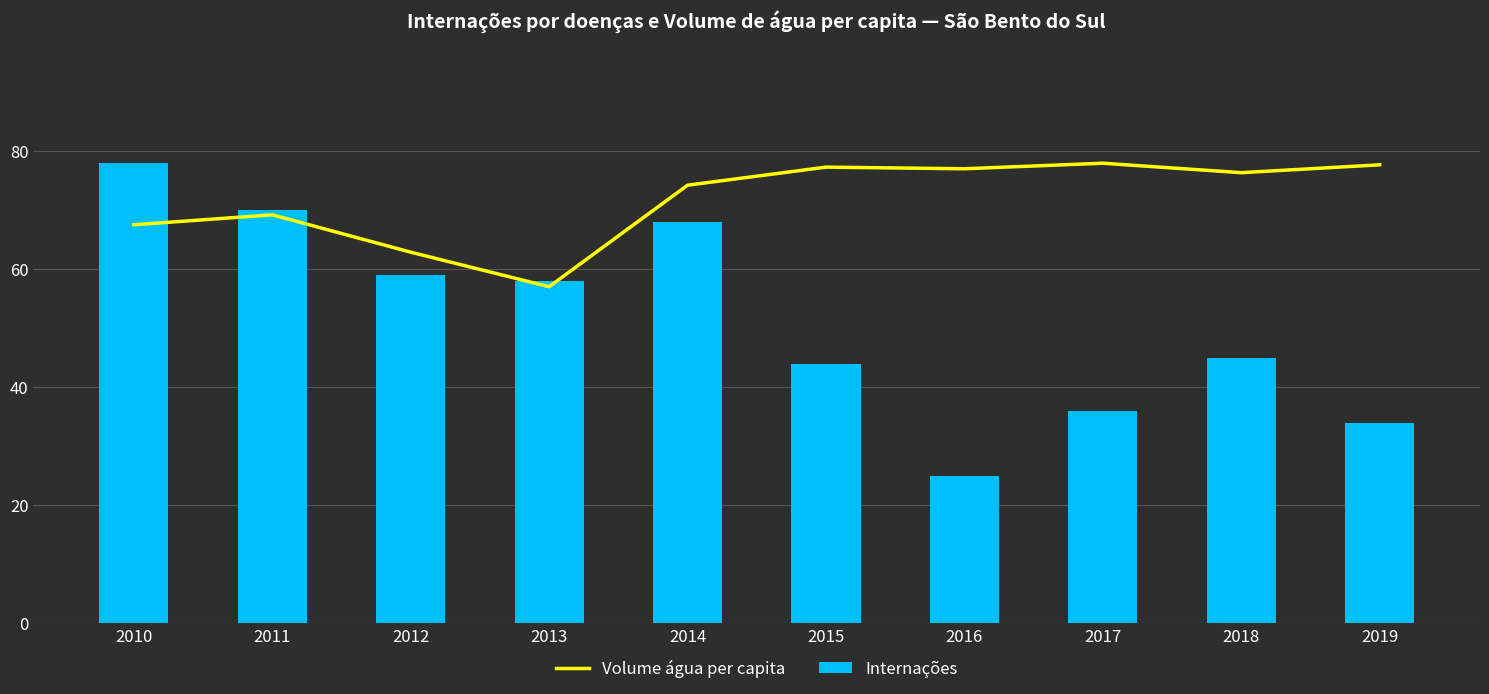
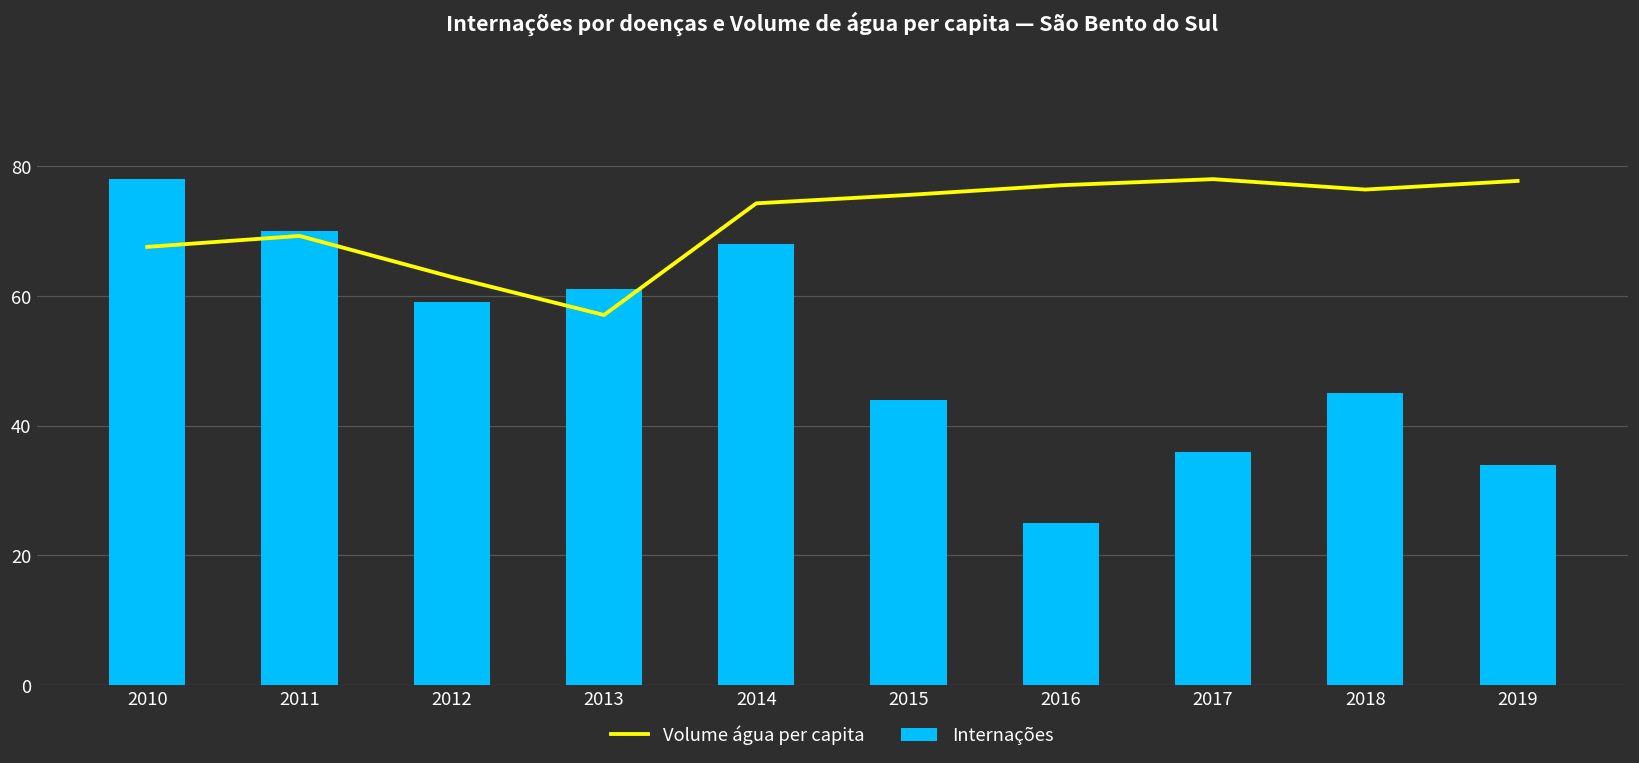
Internações, 2013: 58 -> 61
Volume água per capita, 2015: 77 -> 76
